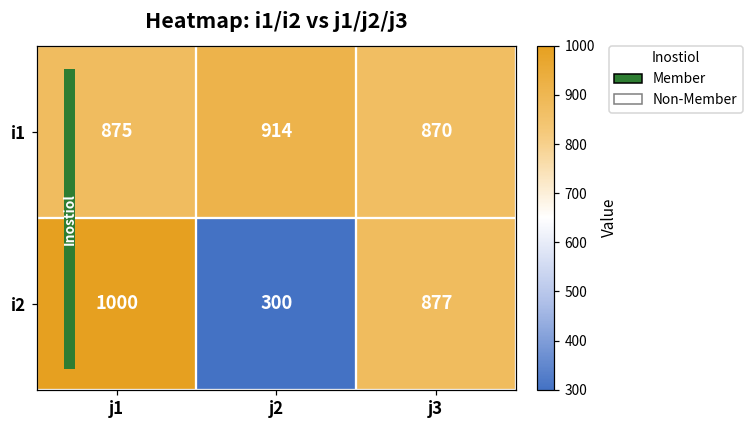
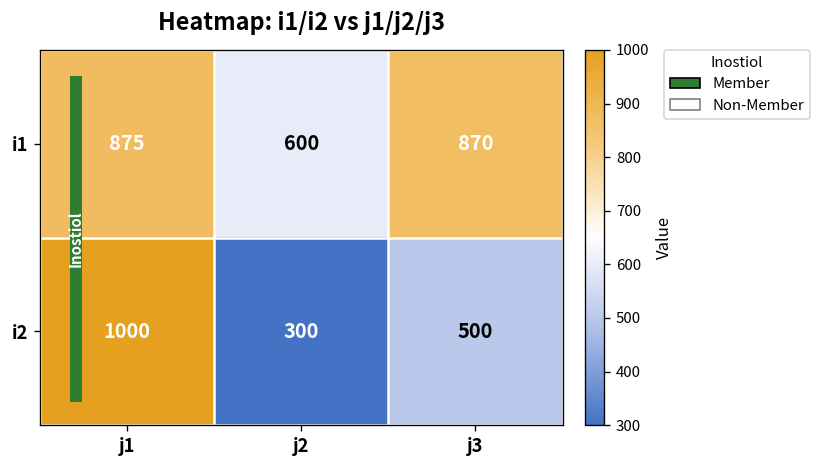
i1, j2: 914 -> 600
i2, j3: 877 -> 500
